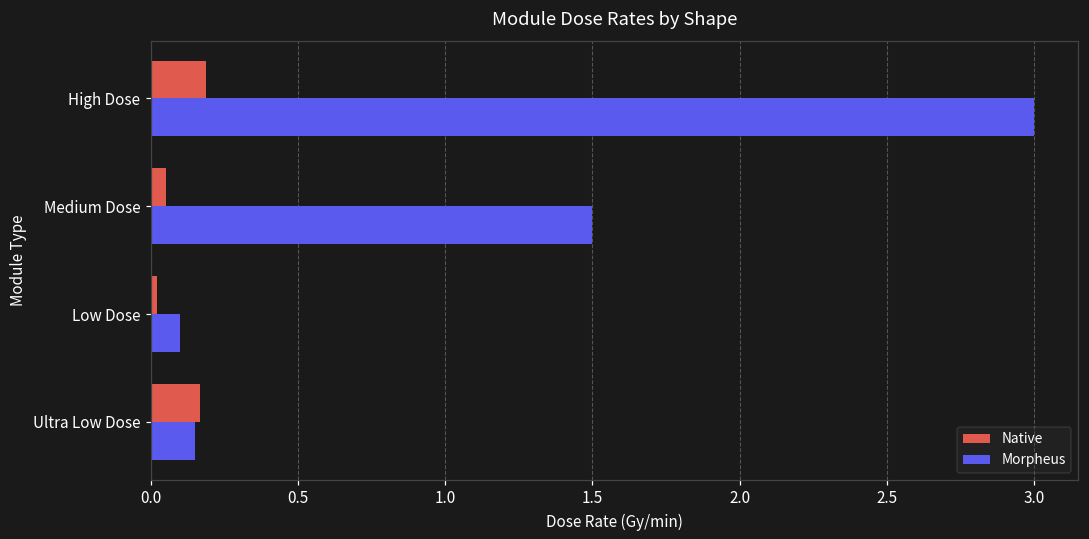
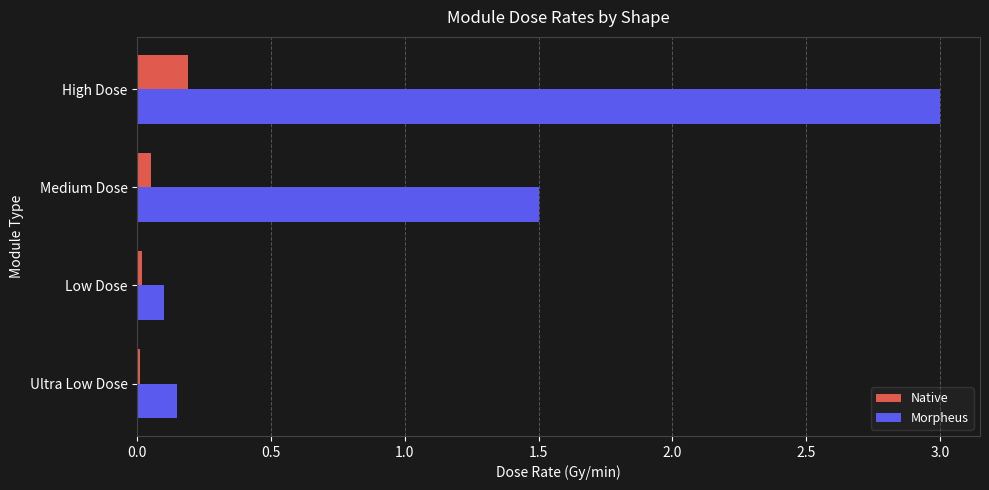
Native, Ultra Low Dose: 0.17 -> 0.01
